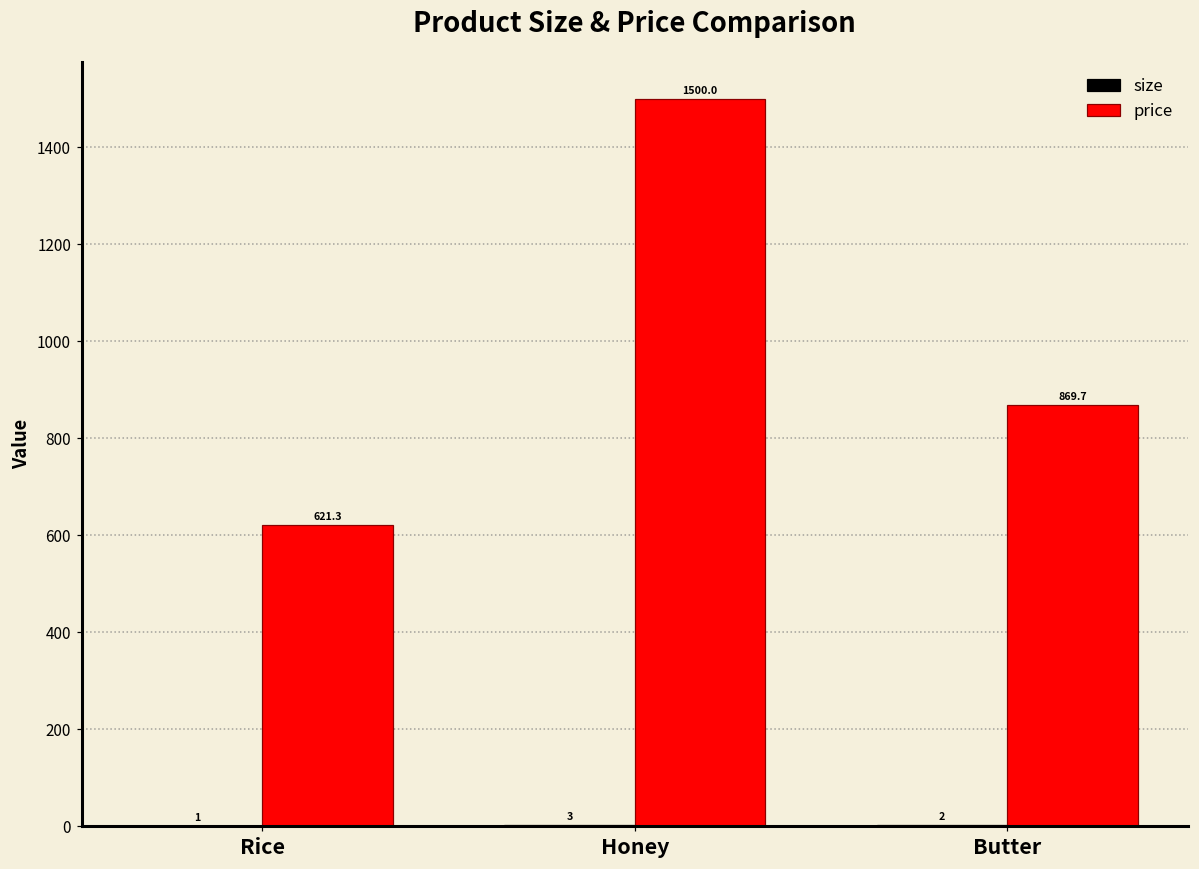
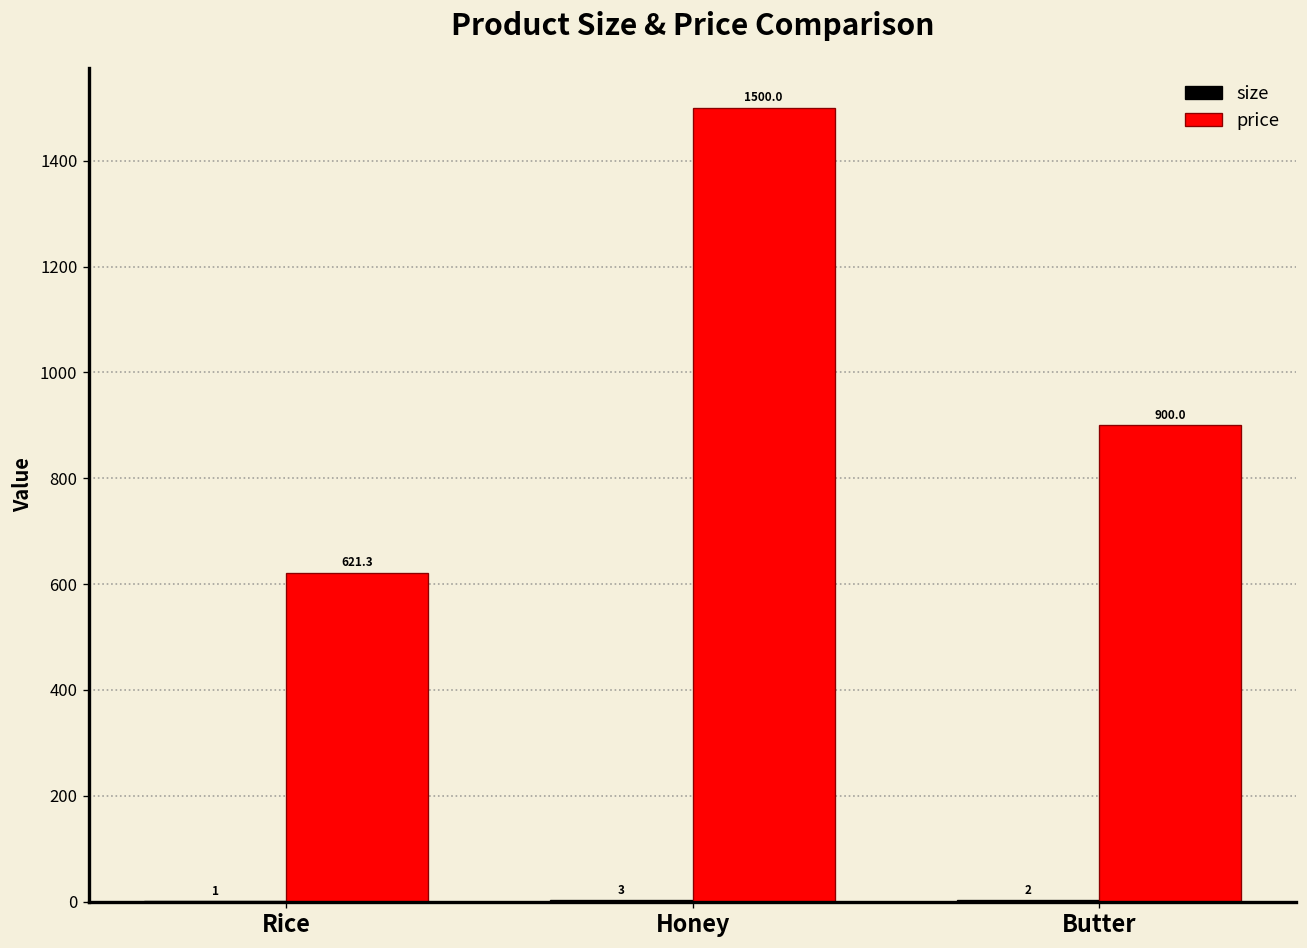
price, Butter: 869.7 -> 900.0
